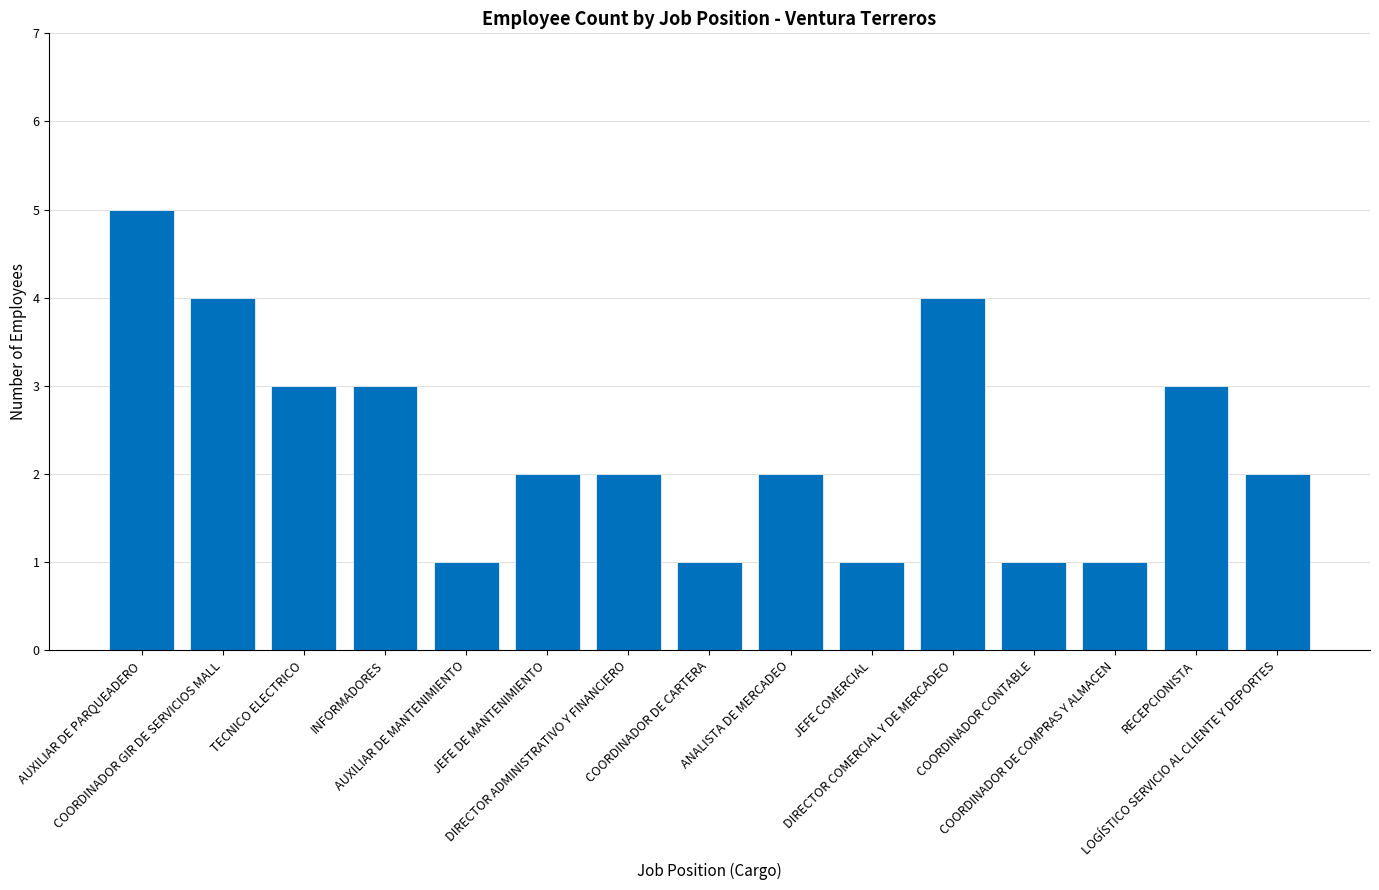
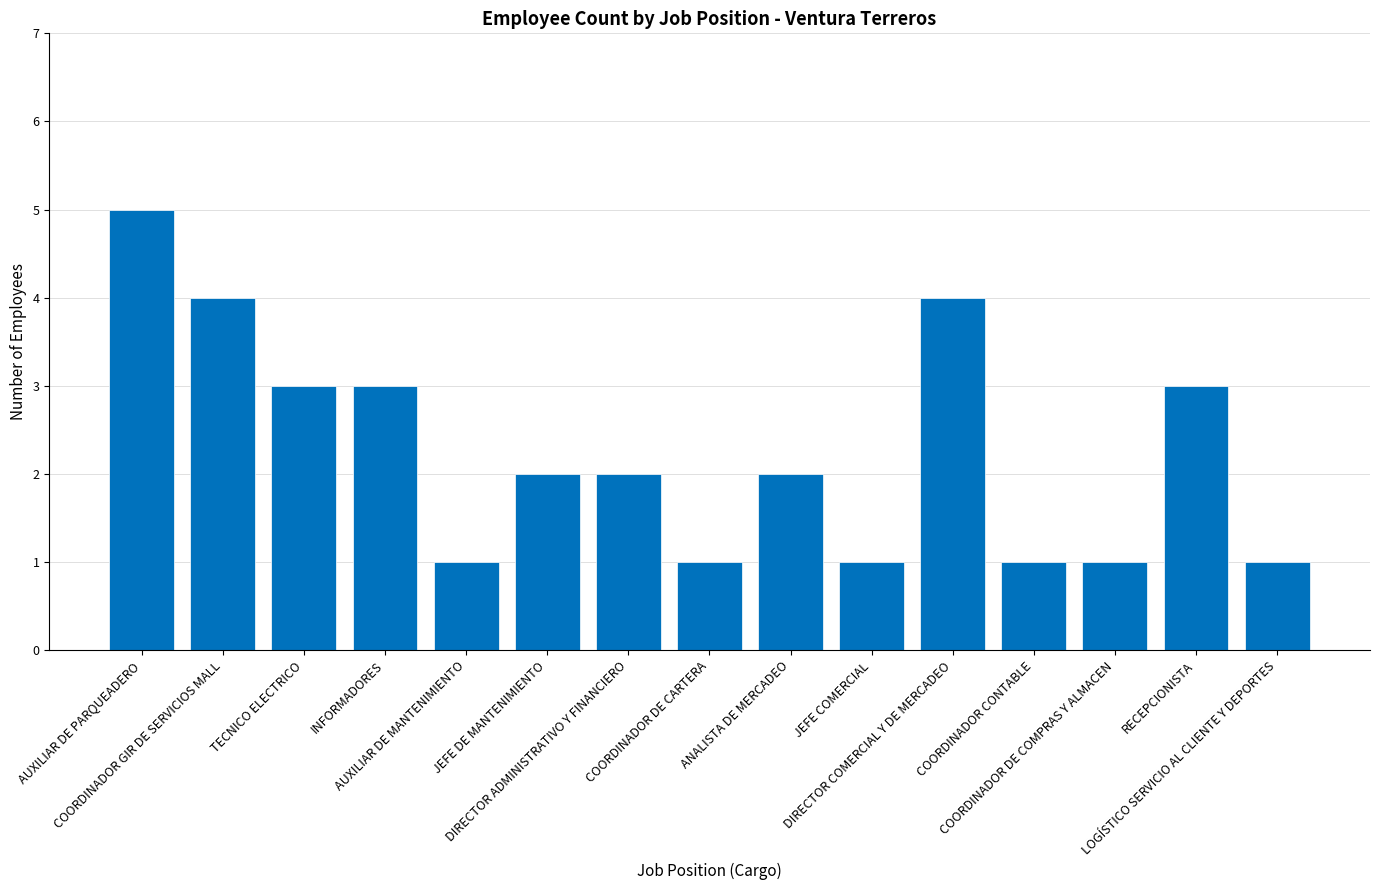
LOGÍSTICO SERVICIO AL CLIENTE Y DEPORTES: 2 -> 1
